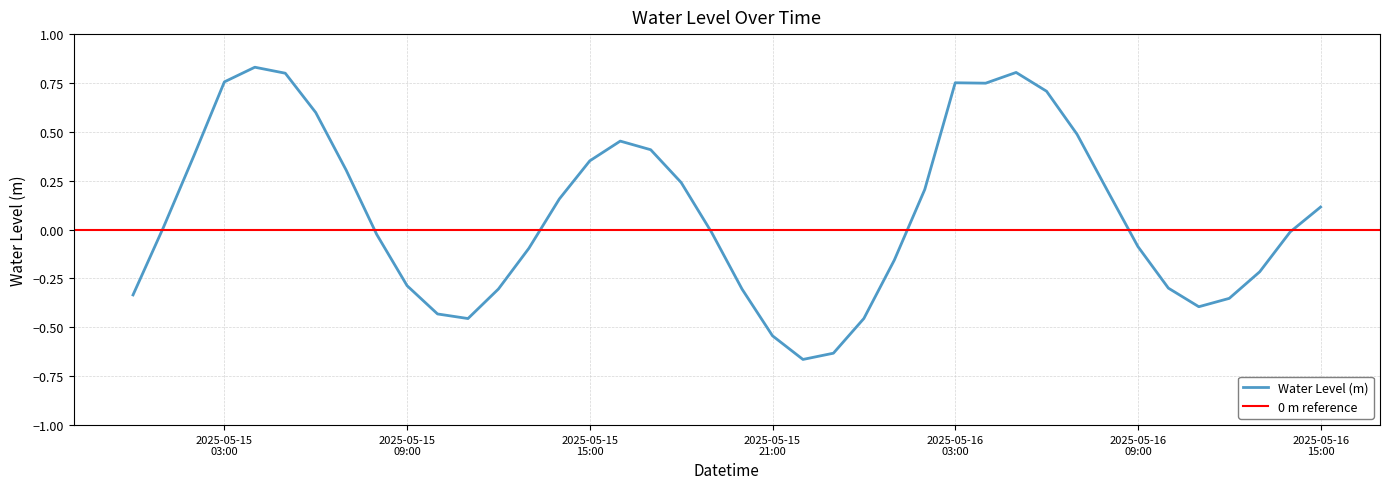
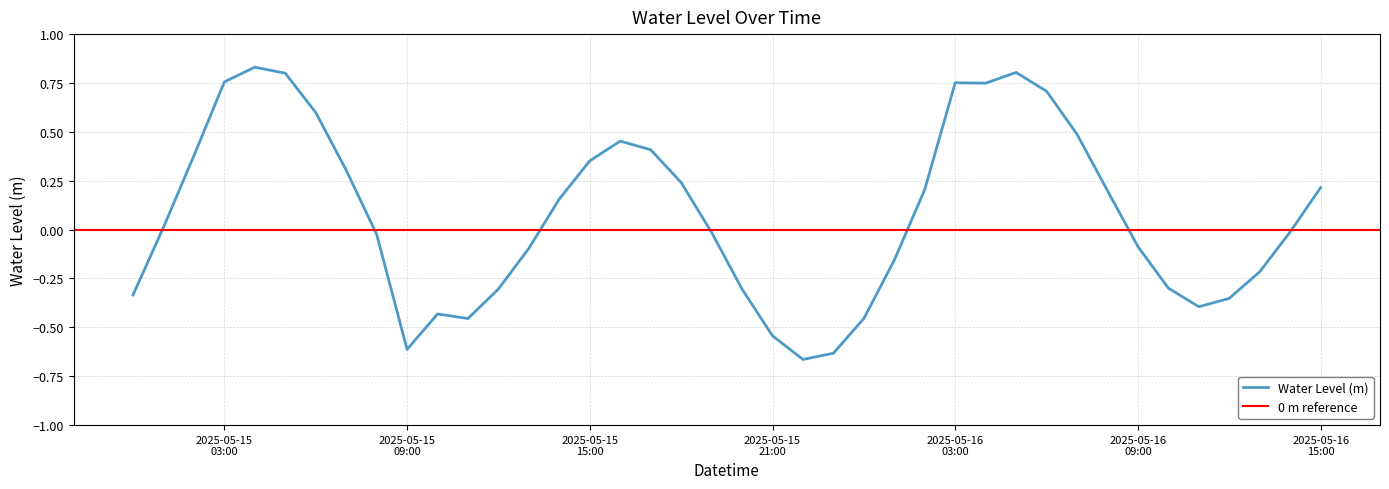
2025-05-15 09:00: -0.29 -> -0.61
2025-05-16 15:00: 0.12 -> 0.21
